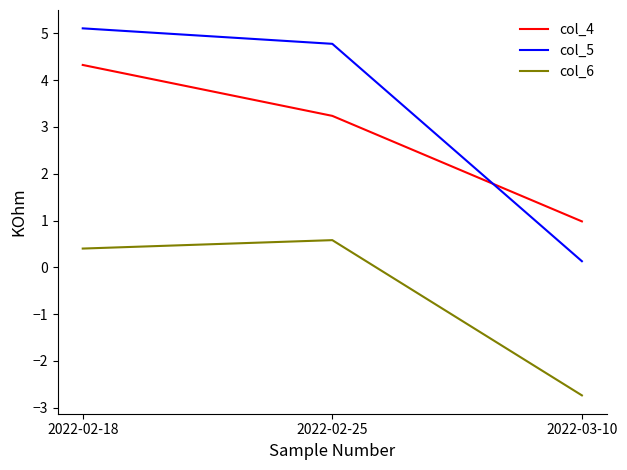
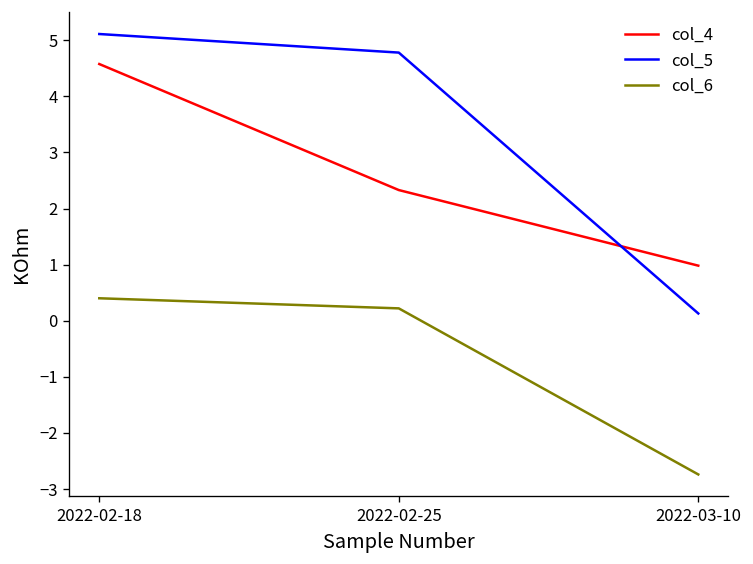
col_4, 2022-02-18: 4.3 -> 4.6
col_4, 2022-02-25: 3.2 -> 2.3
col_6, 2022-02-25: 0.6 -> 0.2
